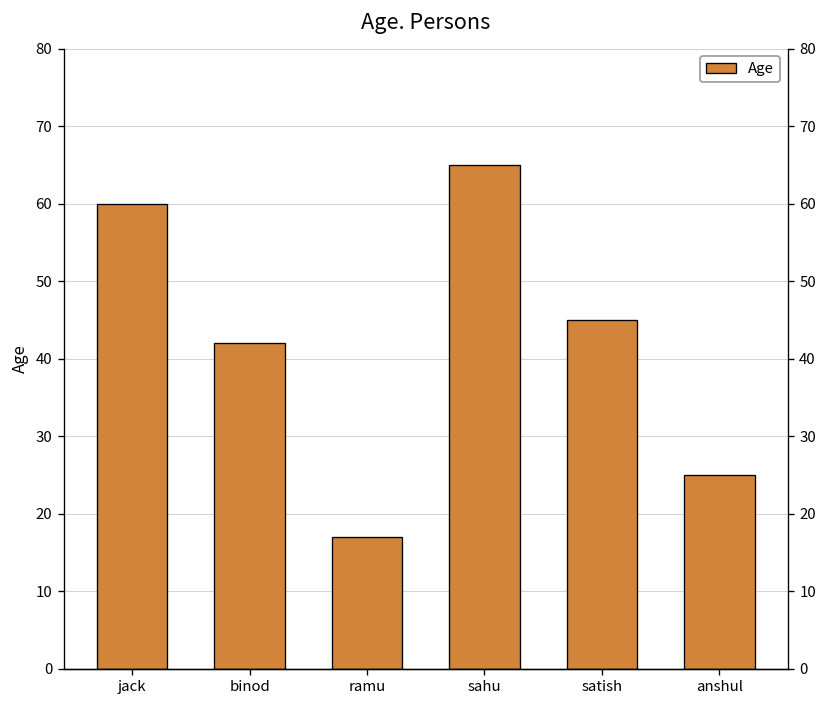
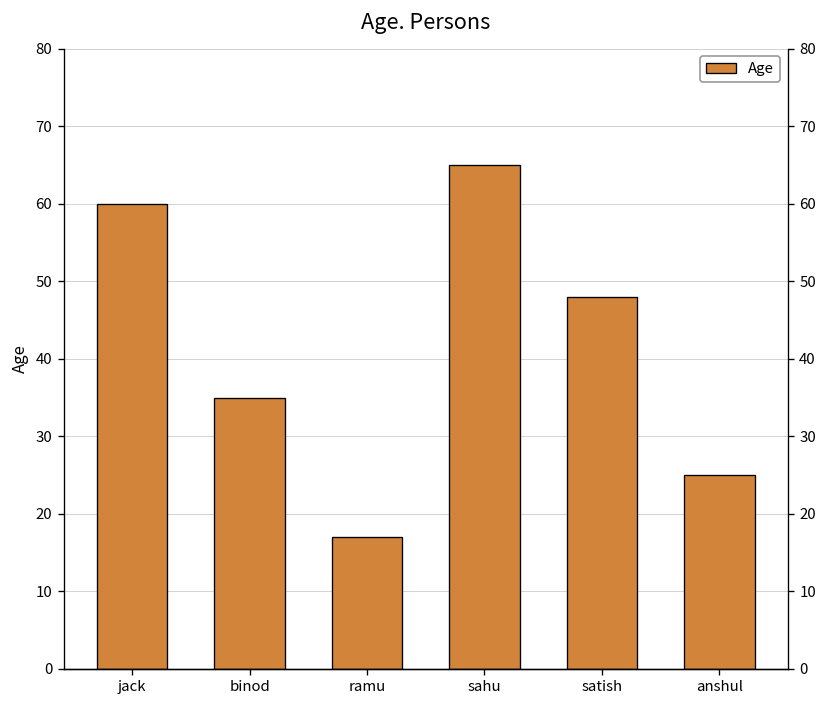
binod: 42 -> 35
satish: 45 -> 48
